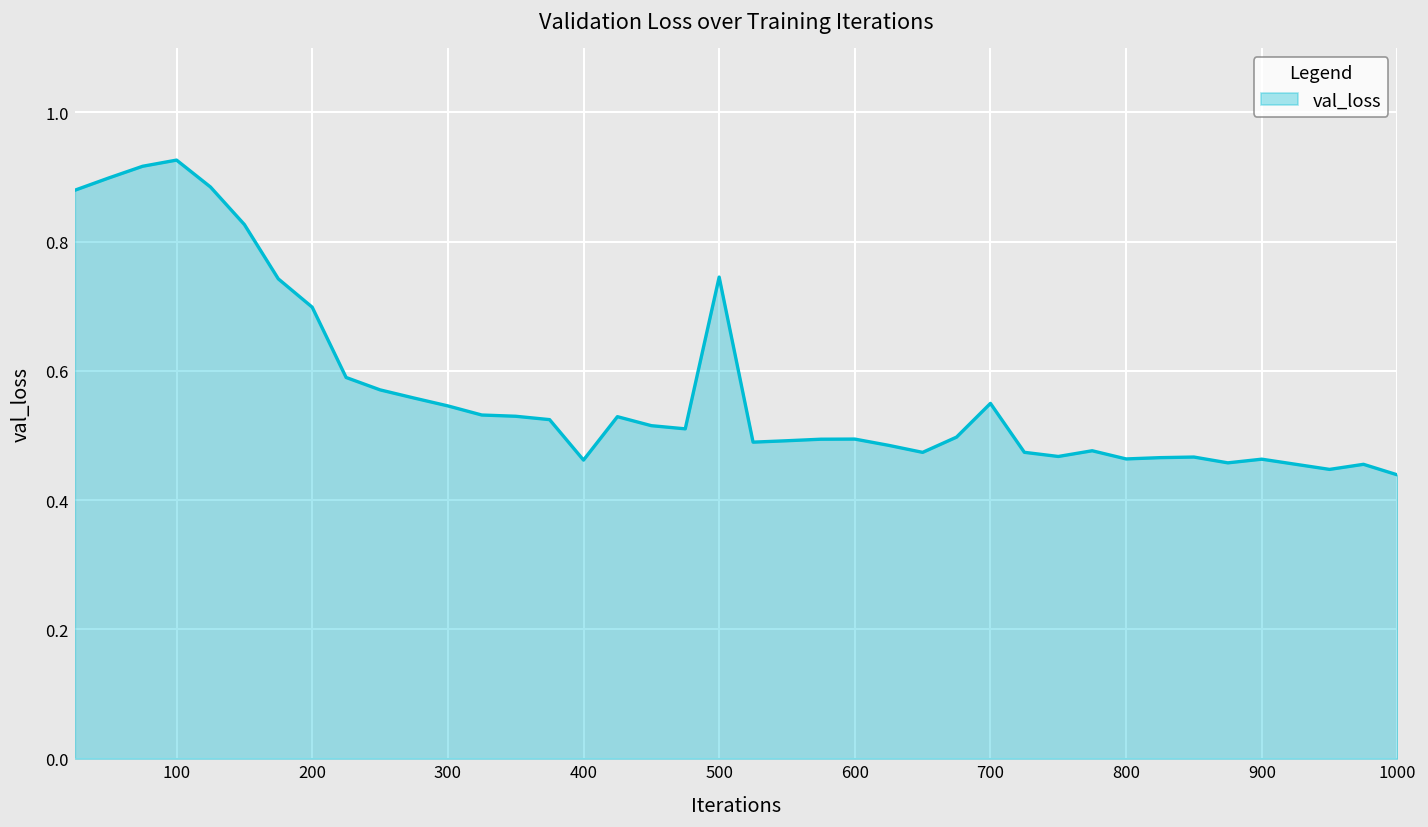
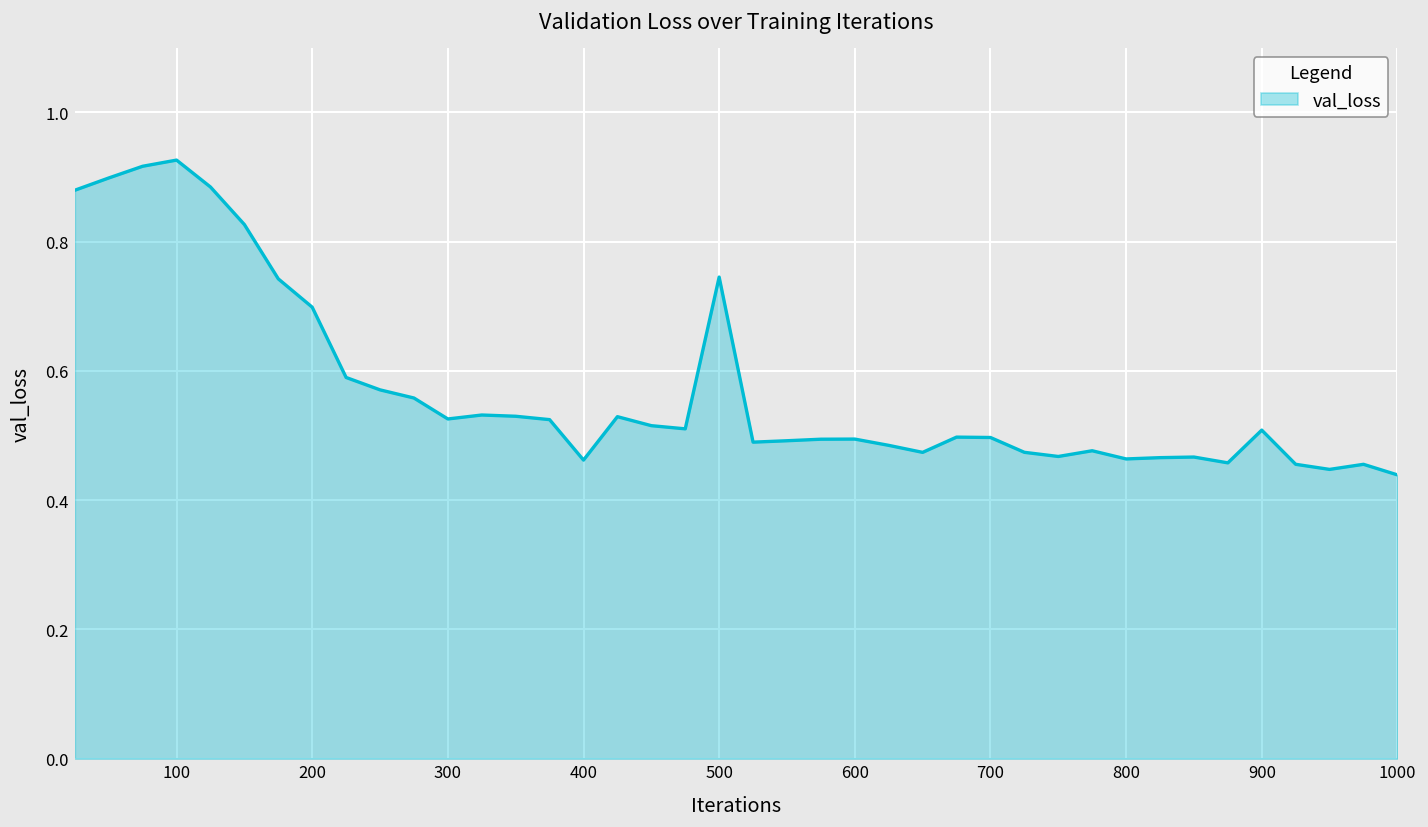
300: 0.55 -> 0.53
700: 0.55 -> 0.50
900: 0.46 -> 0.51
